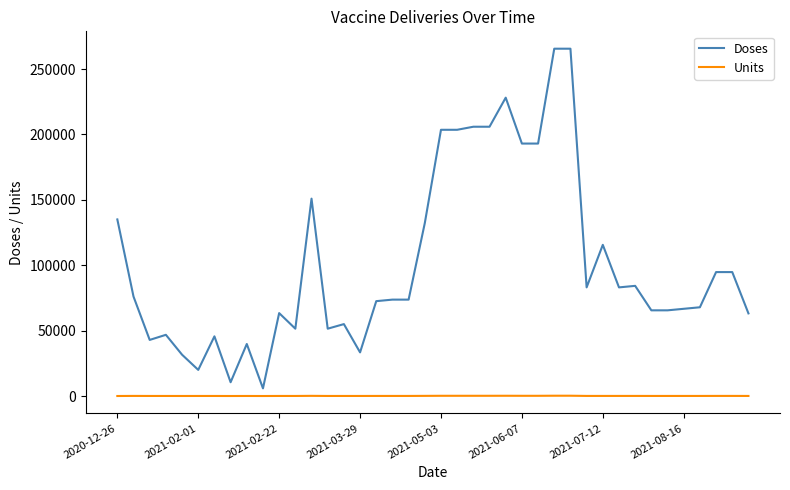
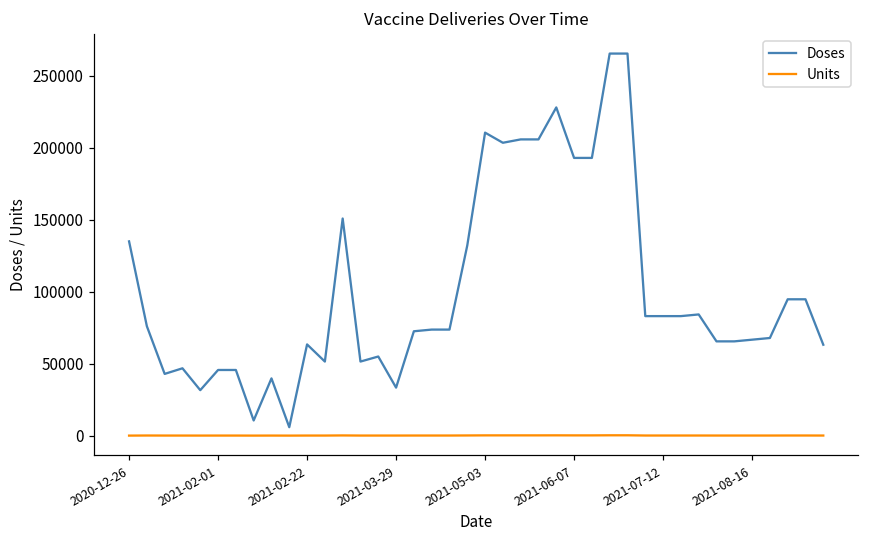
Doses, 2021-02-01: 20000 -> 46000
Doses, 2021-05-03: 204000 -> 211000
Doses, 2021-07-12: 116000 -> 83000
